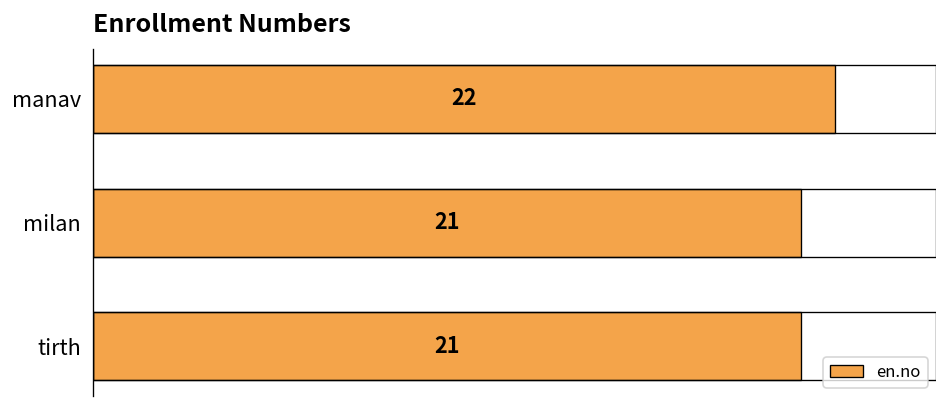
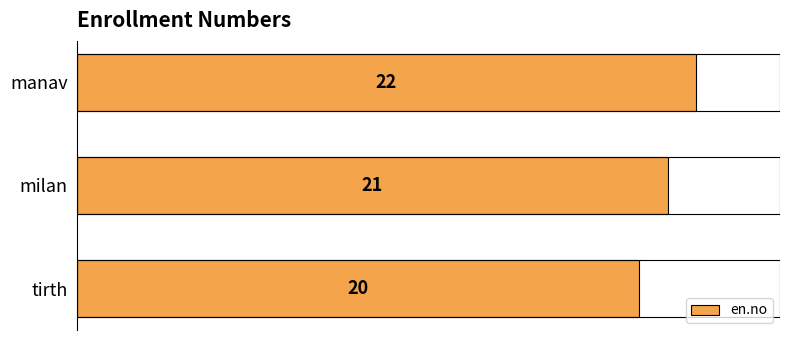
tirth: 21 -> 20
